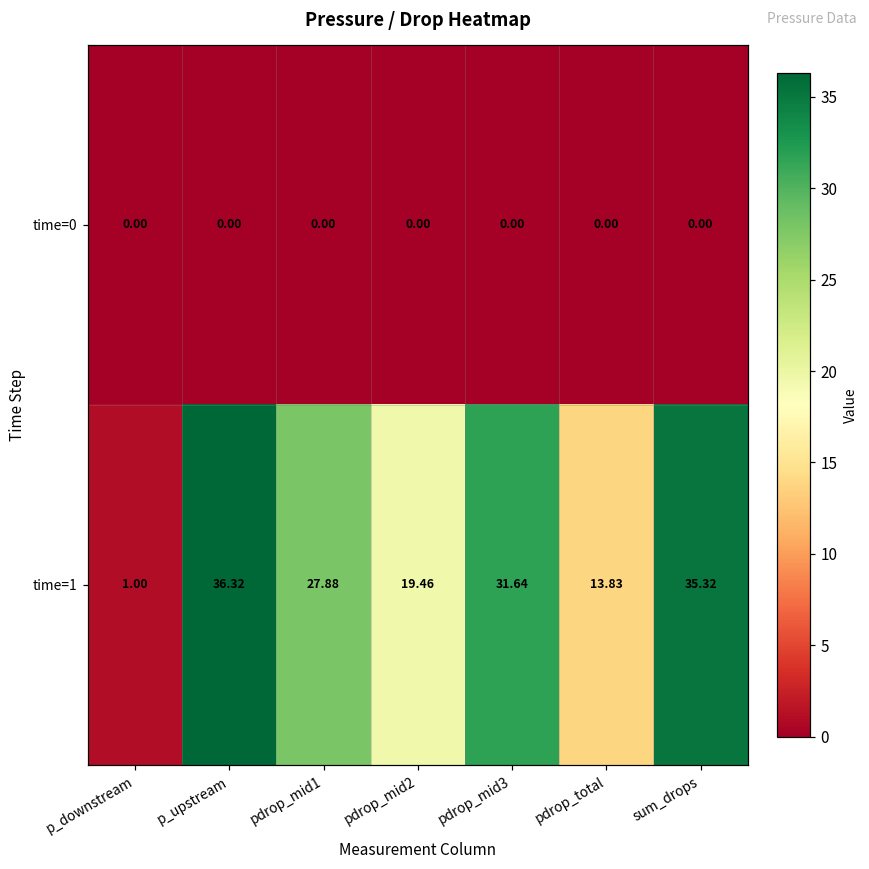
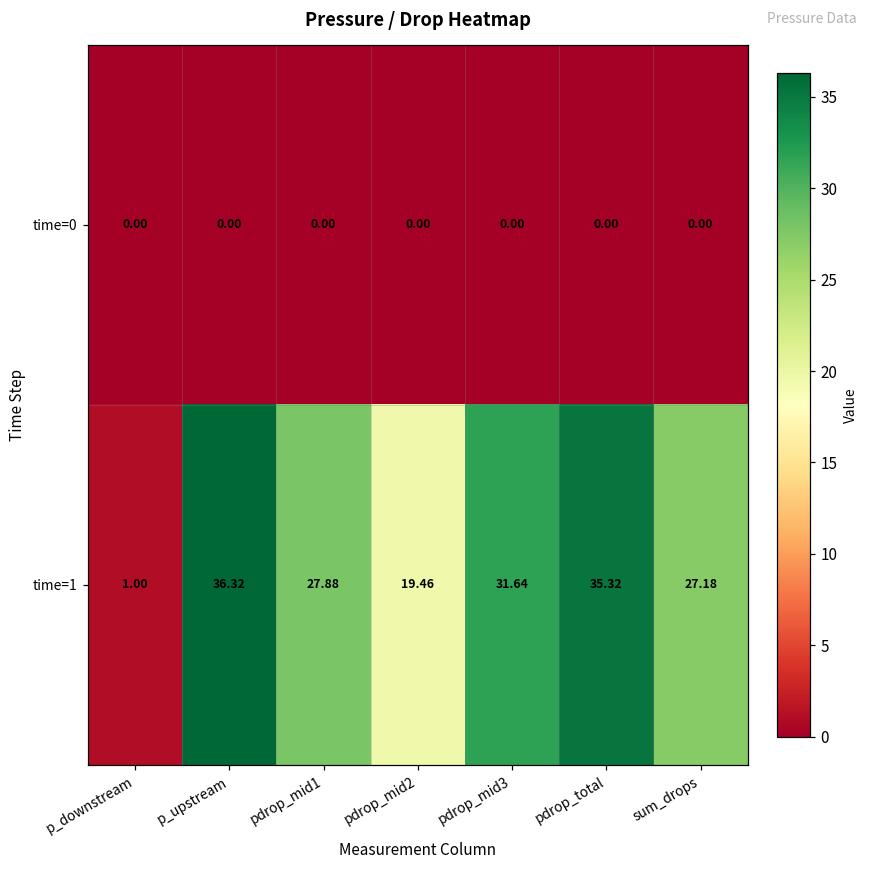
time=1, pdrop_total: 13.83 -> 35.32
time=1, sum_drops: 35.32 -> 27.18
